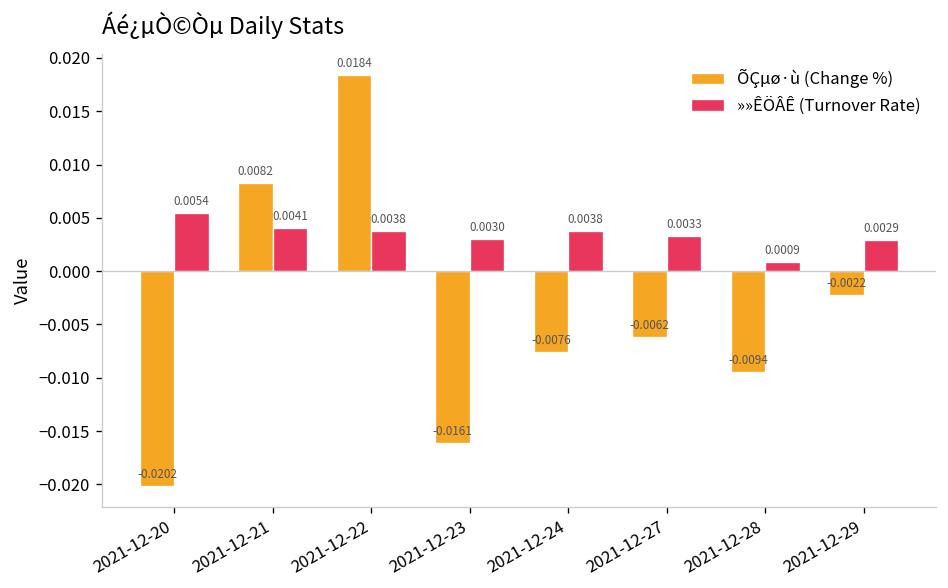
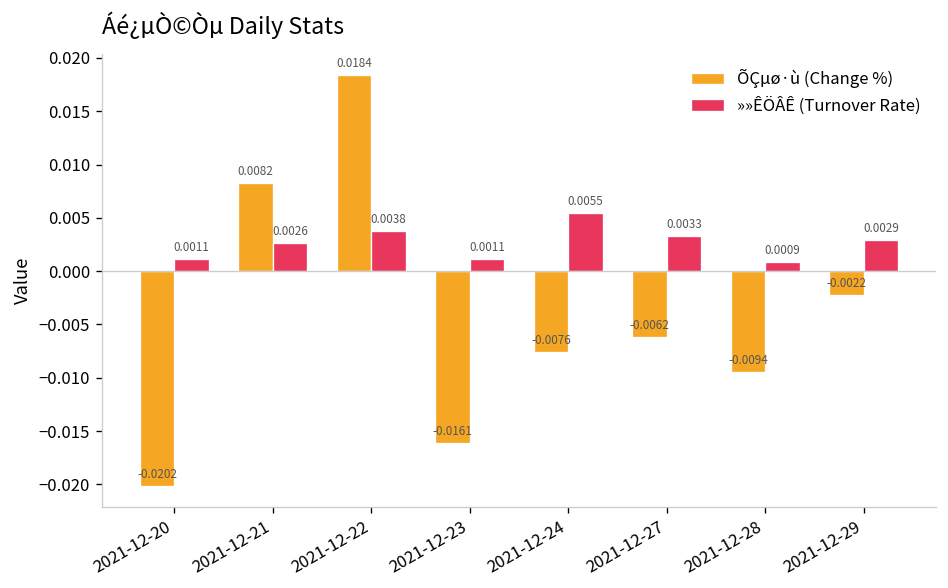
»»ÊÖÂÊ (Turnover Rate), 2021-12-20: 0.0054 -> 0.0011
»»ÊÖÂÊ (Turnover Rate), 2021-12-21: 0.0041 -> 0.0026
»»ÊÖÂÊ (Turnover Rate), 2021-12-23: 0.0030 -> 0.0011
»»ÊÖÂÊ (Turnover Rate), 2021-12-24: 0.0038 -> 0.0055
